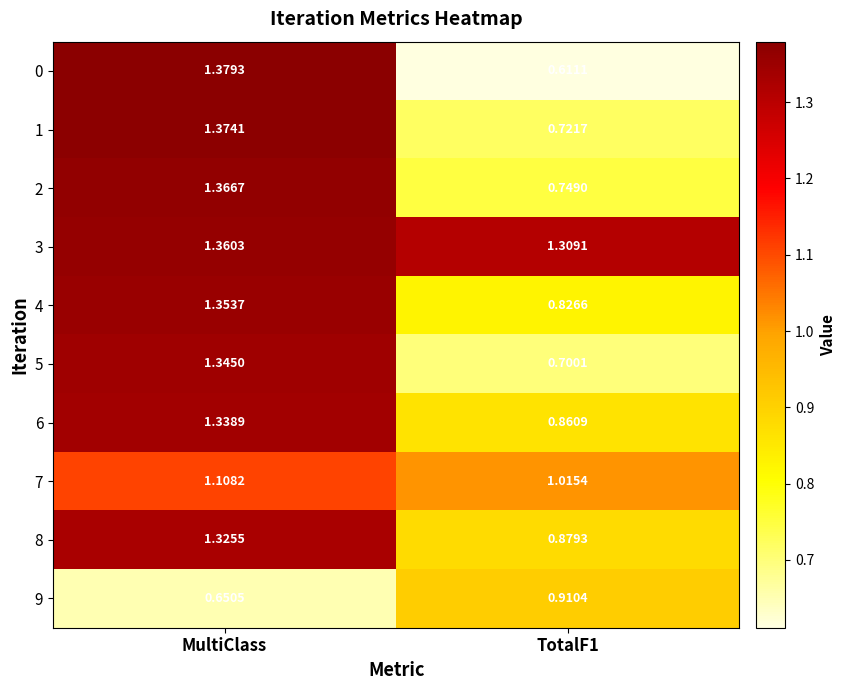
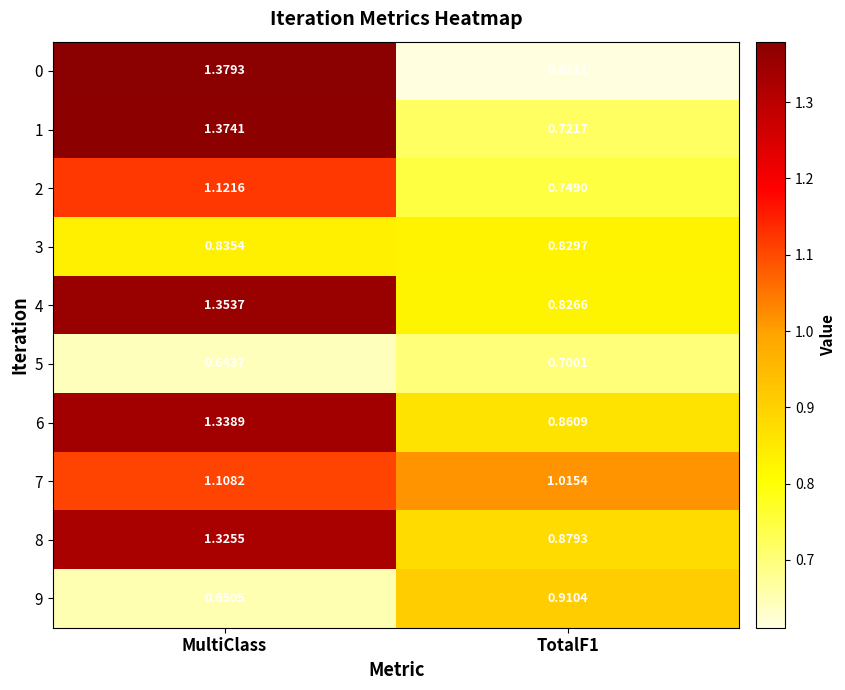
2, MultiClass: 1.3667 -> 1.1216
3, MultiClass: 1.3603 -> 0.8354
3, TotalF1: 1.3091 -> 0.8297
5, MultiClass: 1.3450 -> 0.6437
